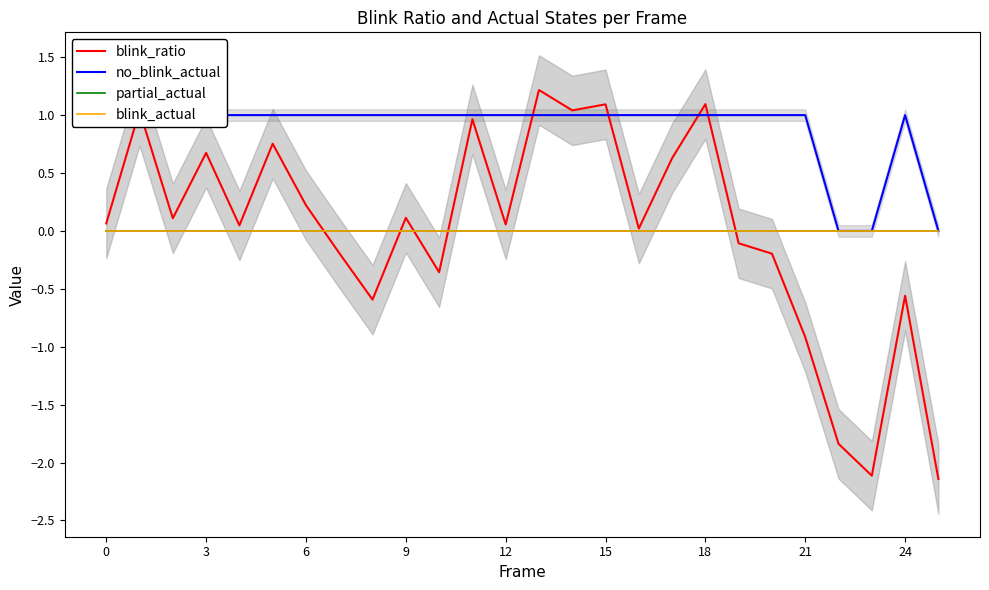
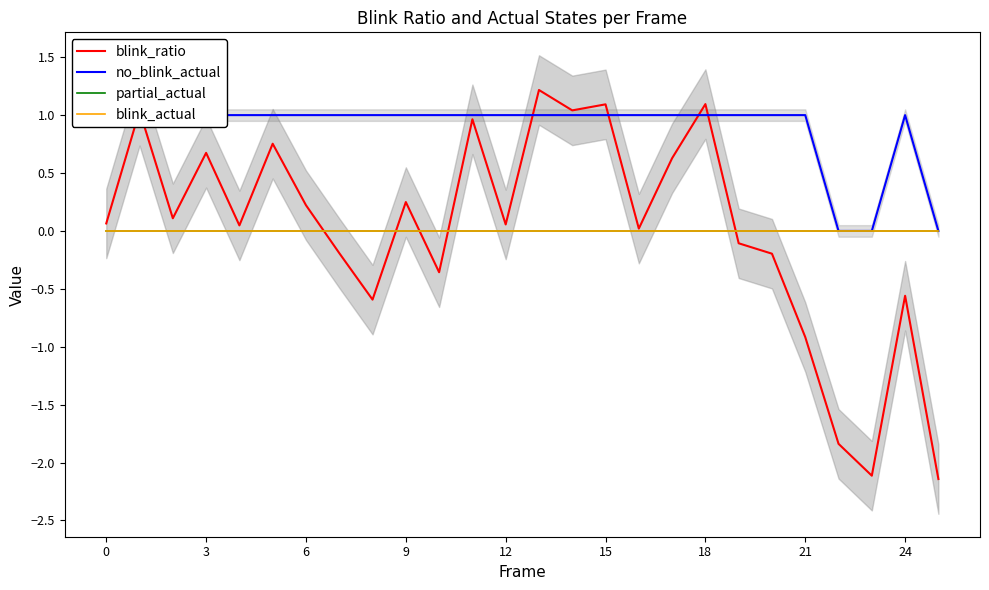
blink_ratio, 9: 0.11 -> 0.25
